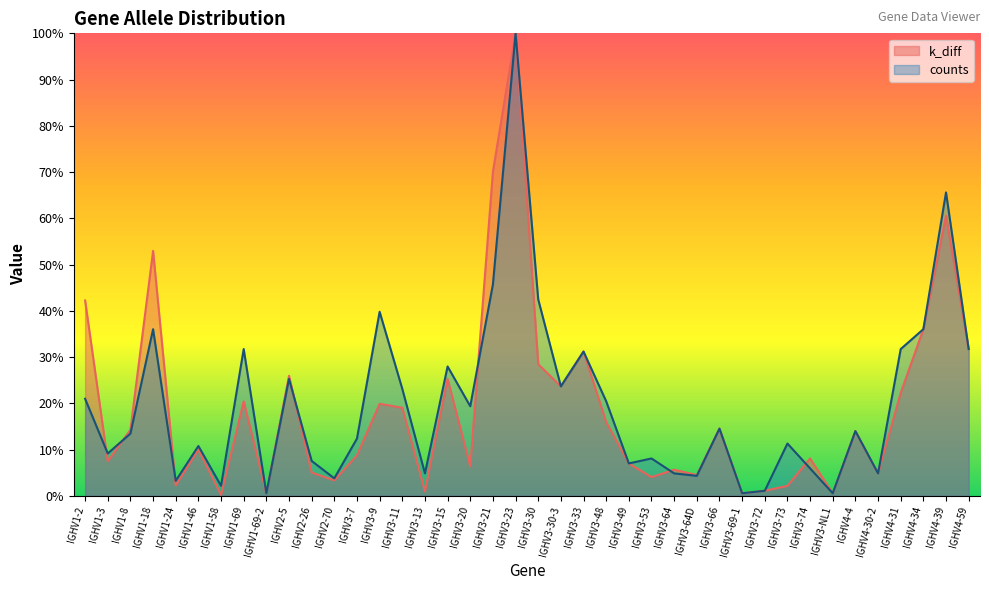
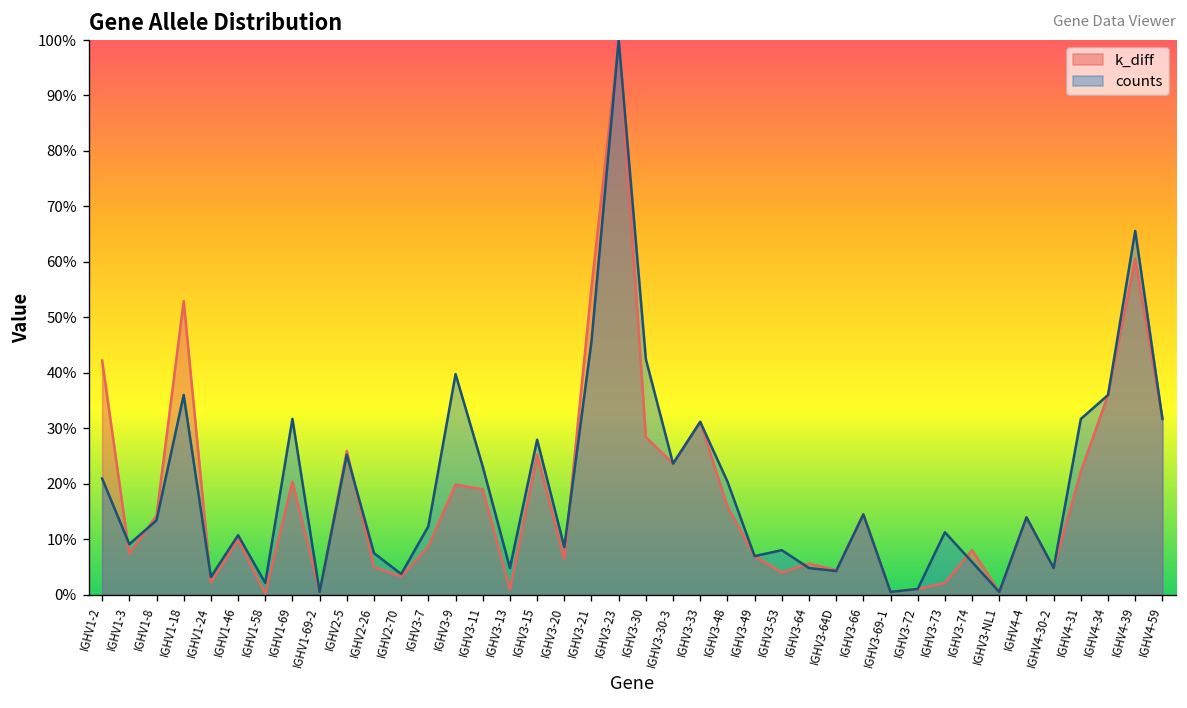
counts, IGHV3-20: 19% -> 9%
k_diff, IGHV3-21: 70% -> 55%
